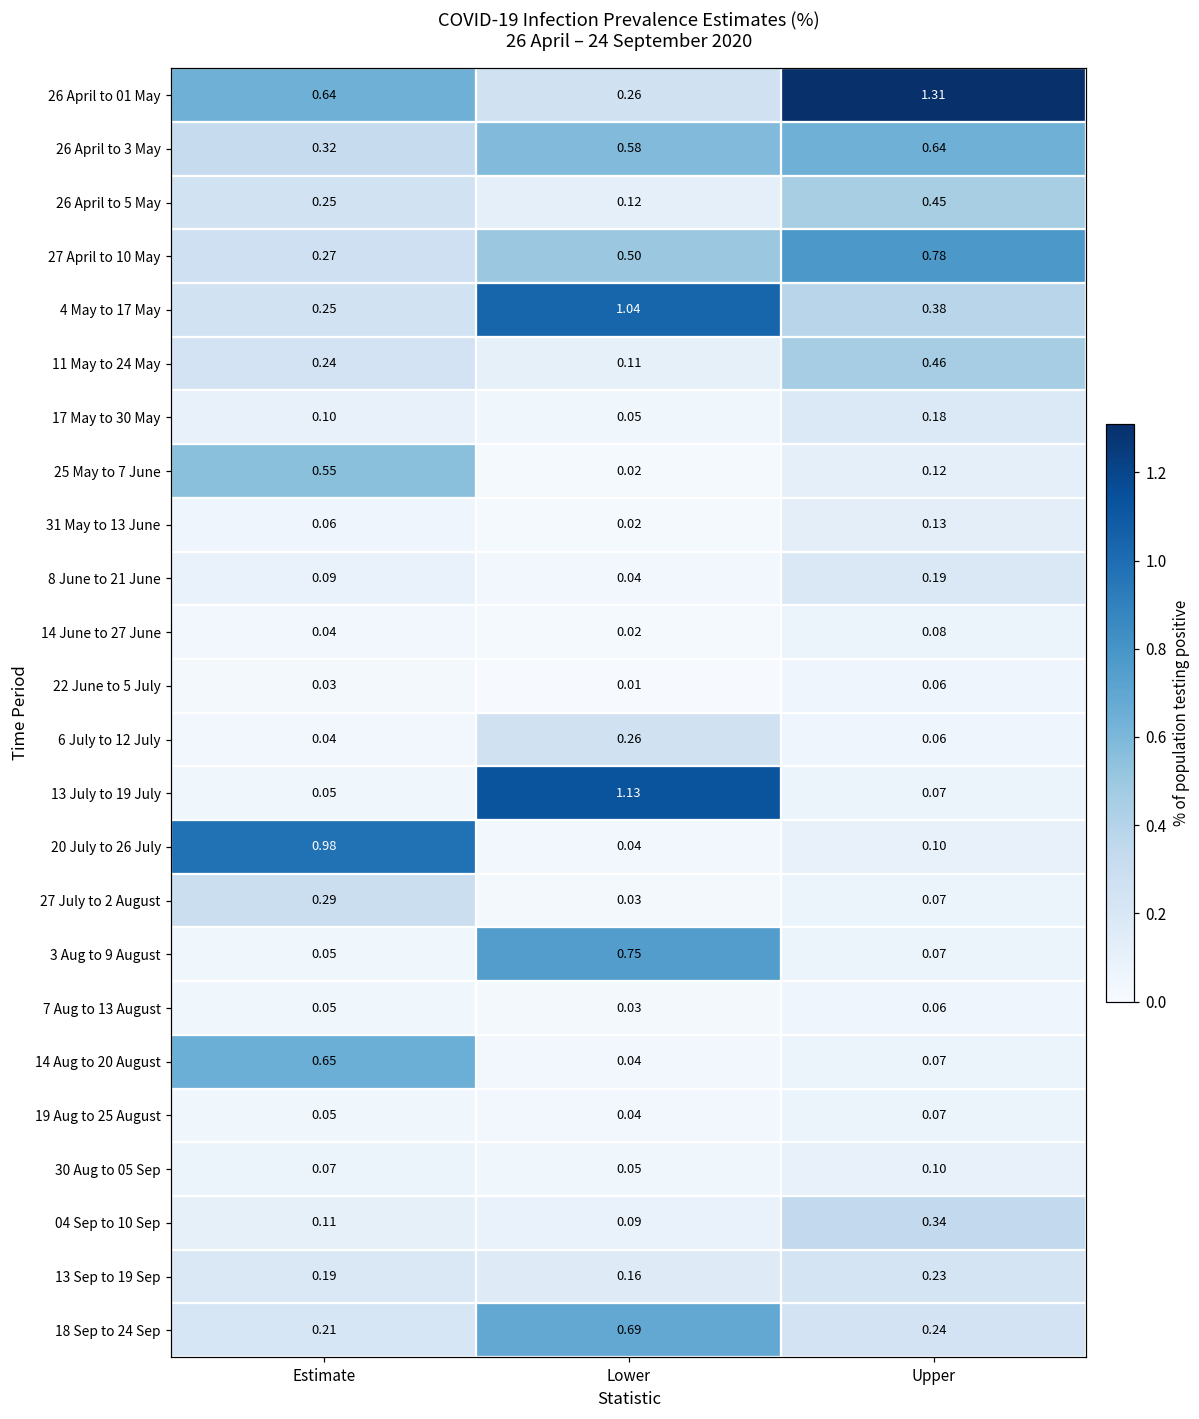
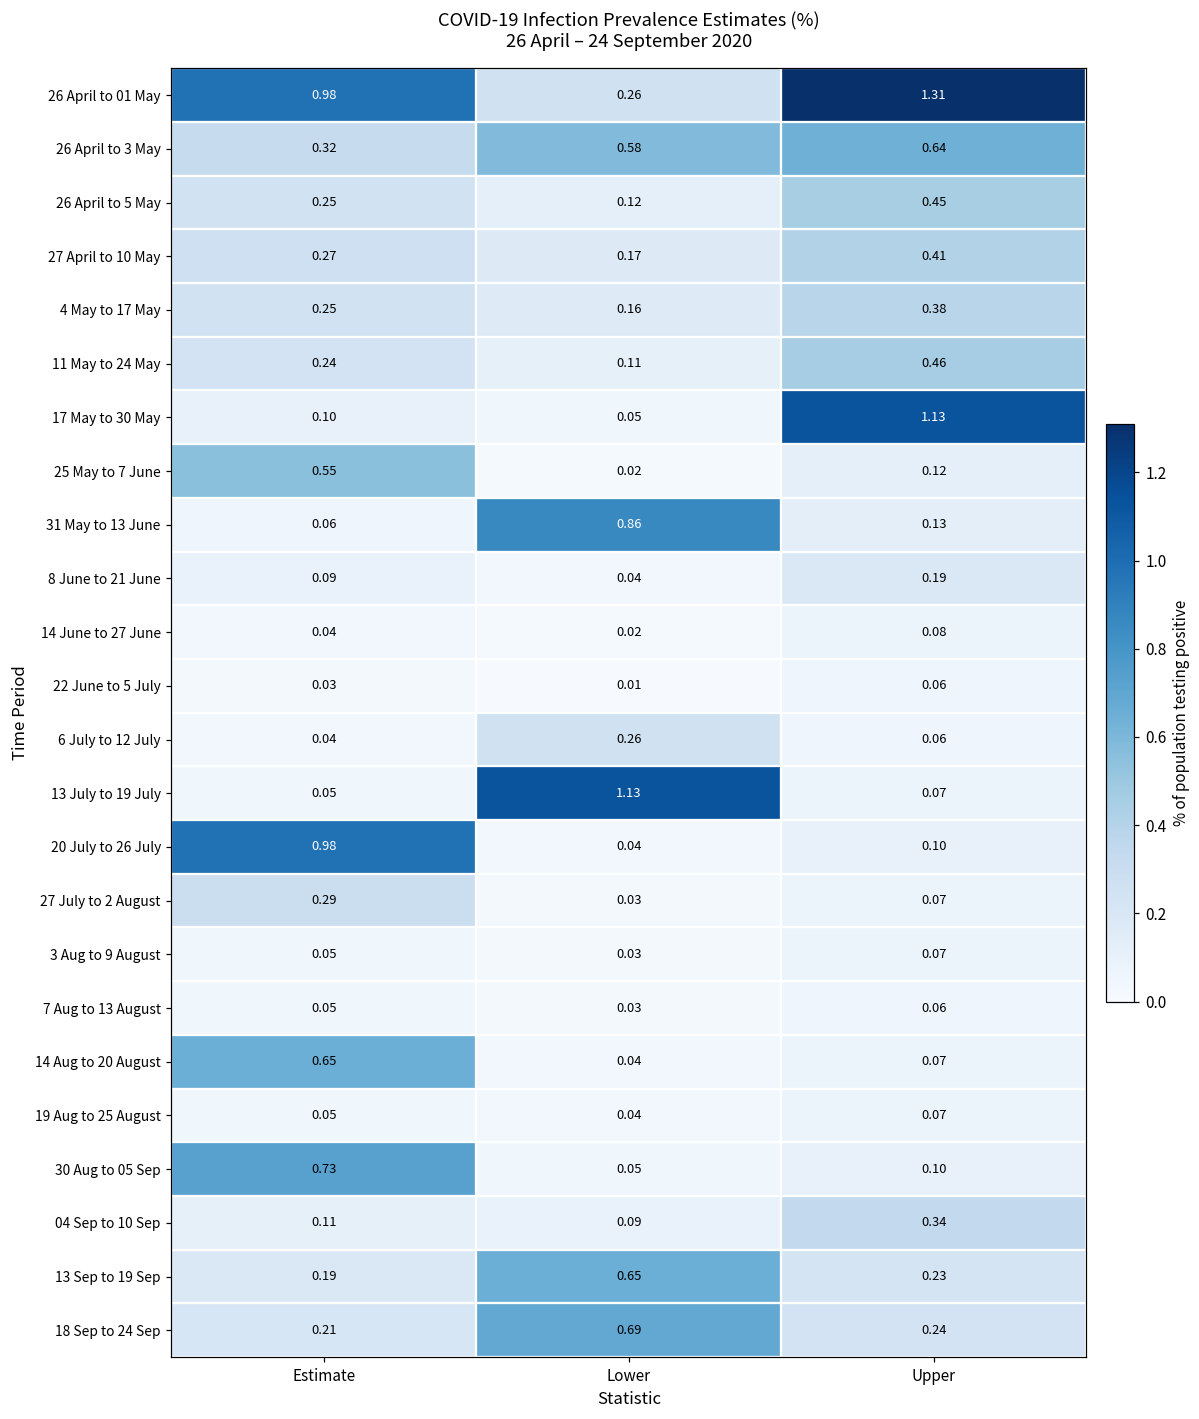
26 April to 01 May, Estimate: 0.64 -> 0.98
27 April to 10 May, Lower: 0.50 -> 0.17
27 April to 10 May, Upper: 0.78 -> 0.41
4 May to 17 May, Lower: 1.04 -> 0.16
17 May to 30 May, Upper: 0.18 -> 1.13
31 May to 13 June, Lower: 0.02 -> 0.86
3 Aug to 9 August, Lower: 0.75 -> 0.03
30 Aug to 05 Sep, Estimate: 0.07 -> 0.73
13 Sep to 19 Sep, Lower: 0.16 -> 0.65
